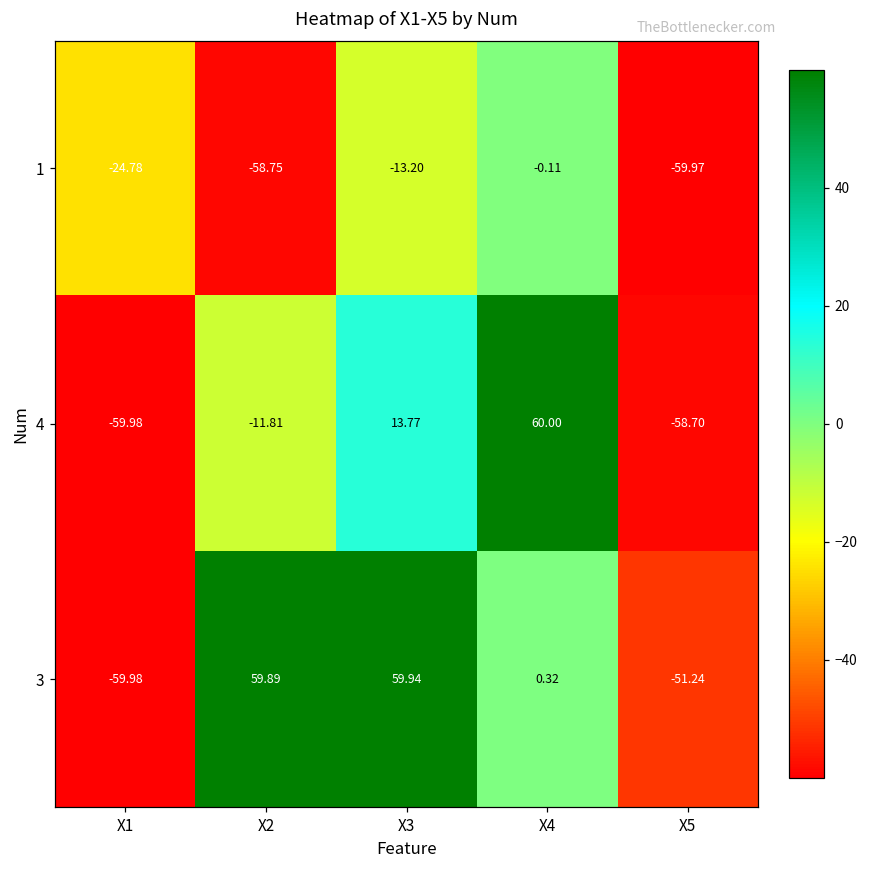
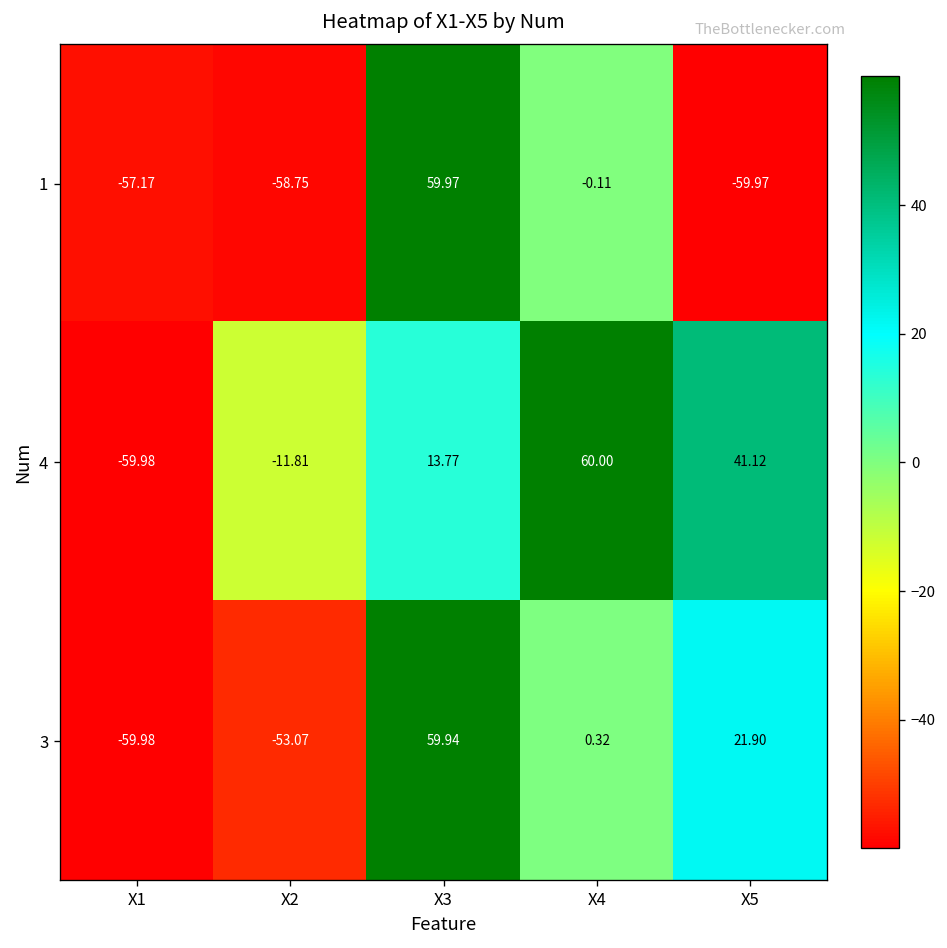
1, X1: -24.78 -> -57.17
1, X3: -13.20 -> 59.97
4, X5: -58.70 -> 41.12
3, X2: 59.89 -> -53.07
3, X5: -51.24 -> 21.90
